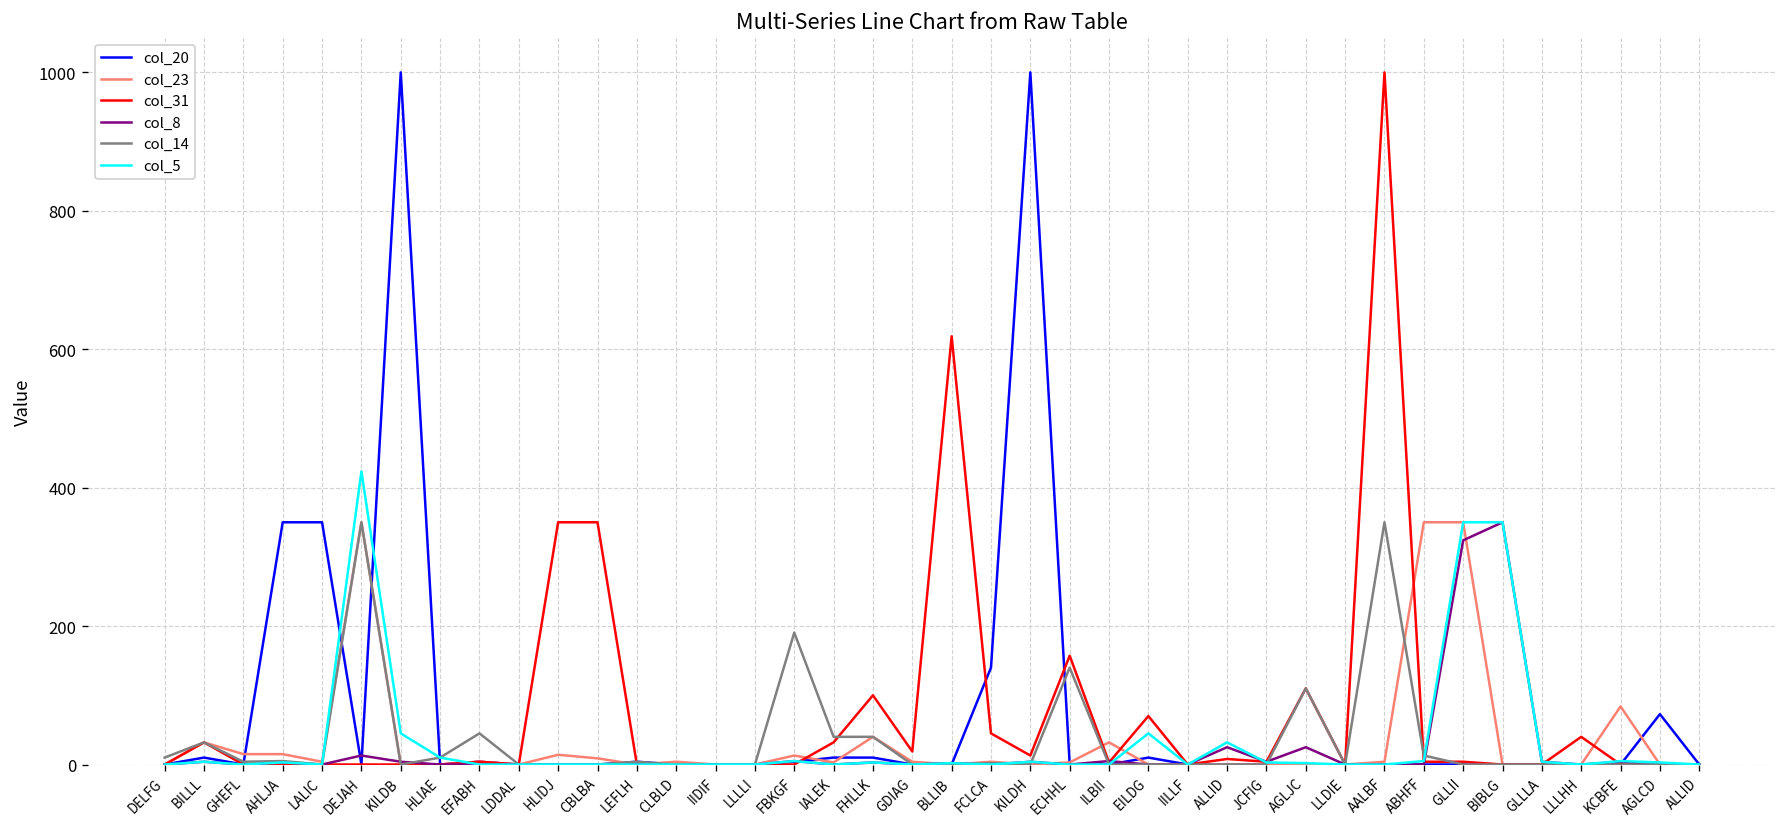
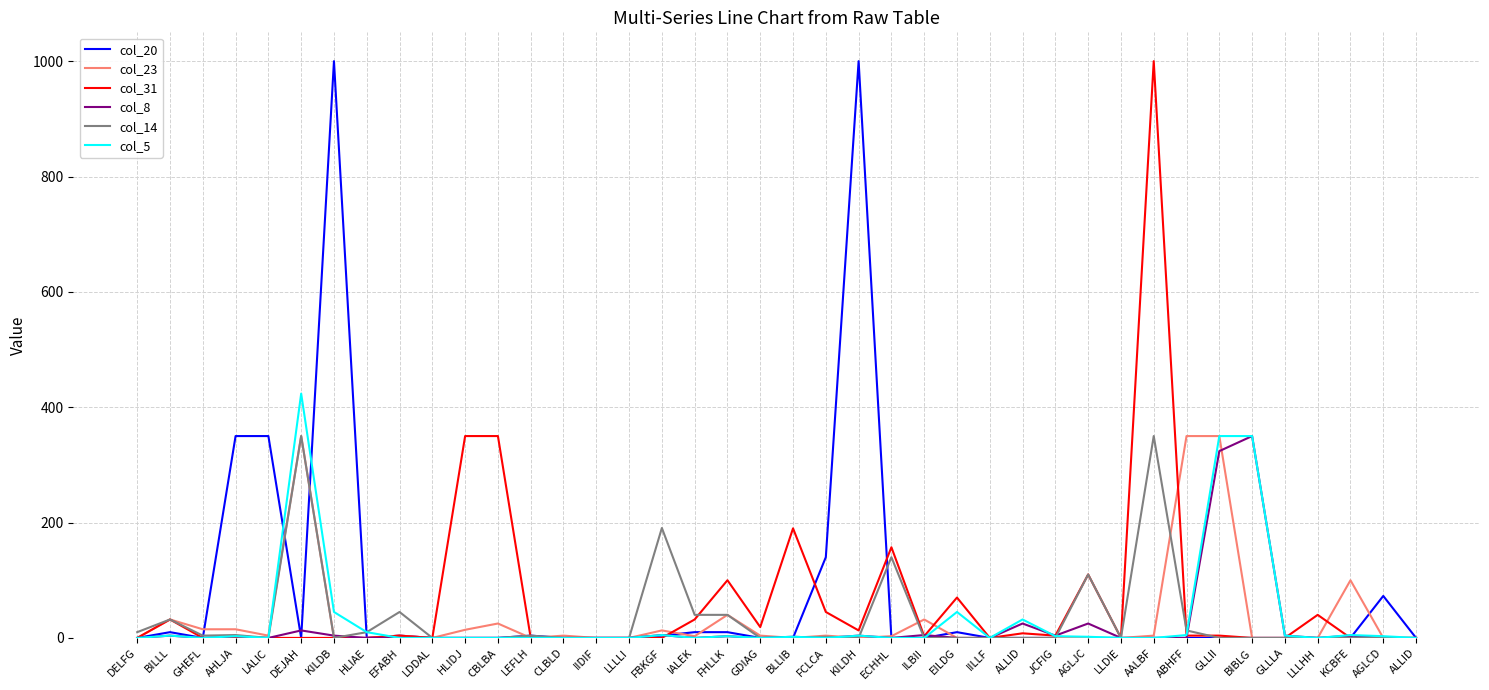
col_23, CBLBA: 10 -> 30
col_31, BLLIB: 620 -> 190
col_23, KCBFE: 80 -> 100
